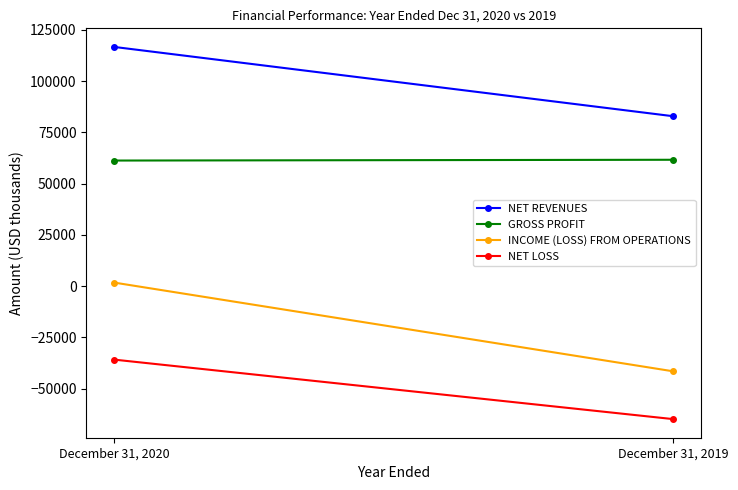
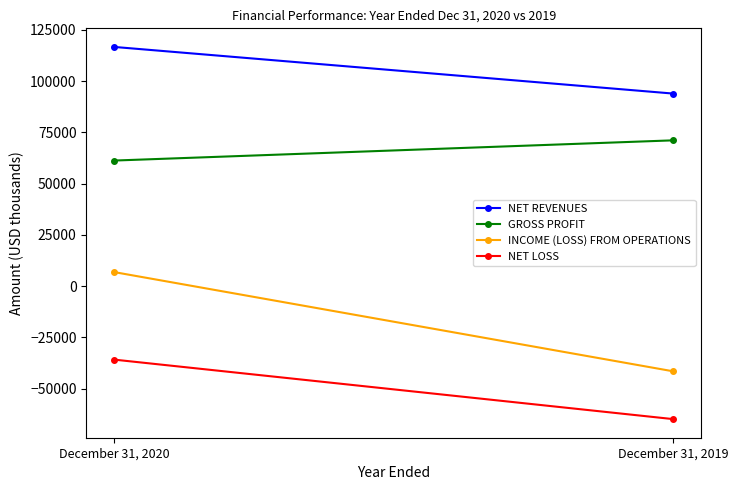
INCOME (LOSS) FROM OPERATIONS, December 31, 2020: 2000 -> 7000
NET REVENUES, December 31, 2019: 83000 -> 94000
GROSS PROFIT, December 31, 2019: 62000 -> 71000
